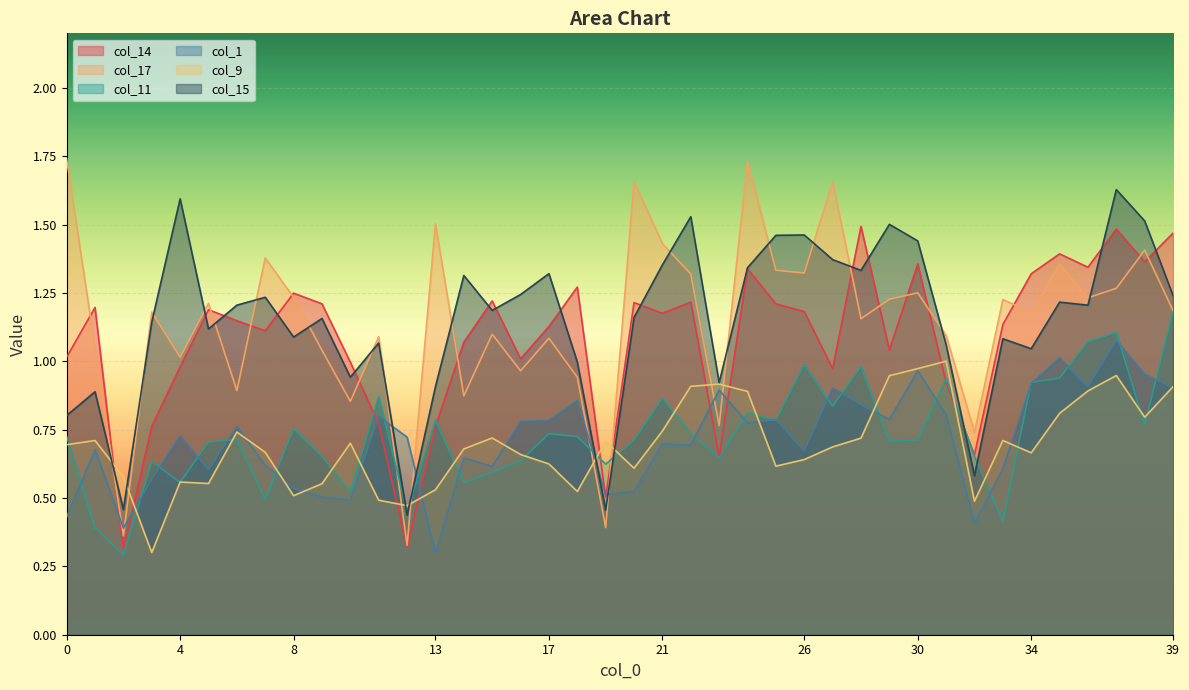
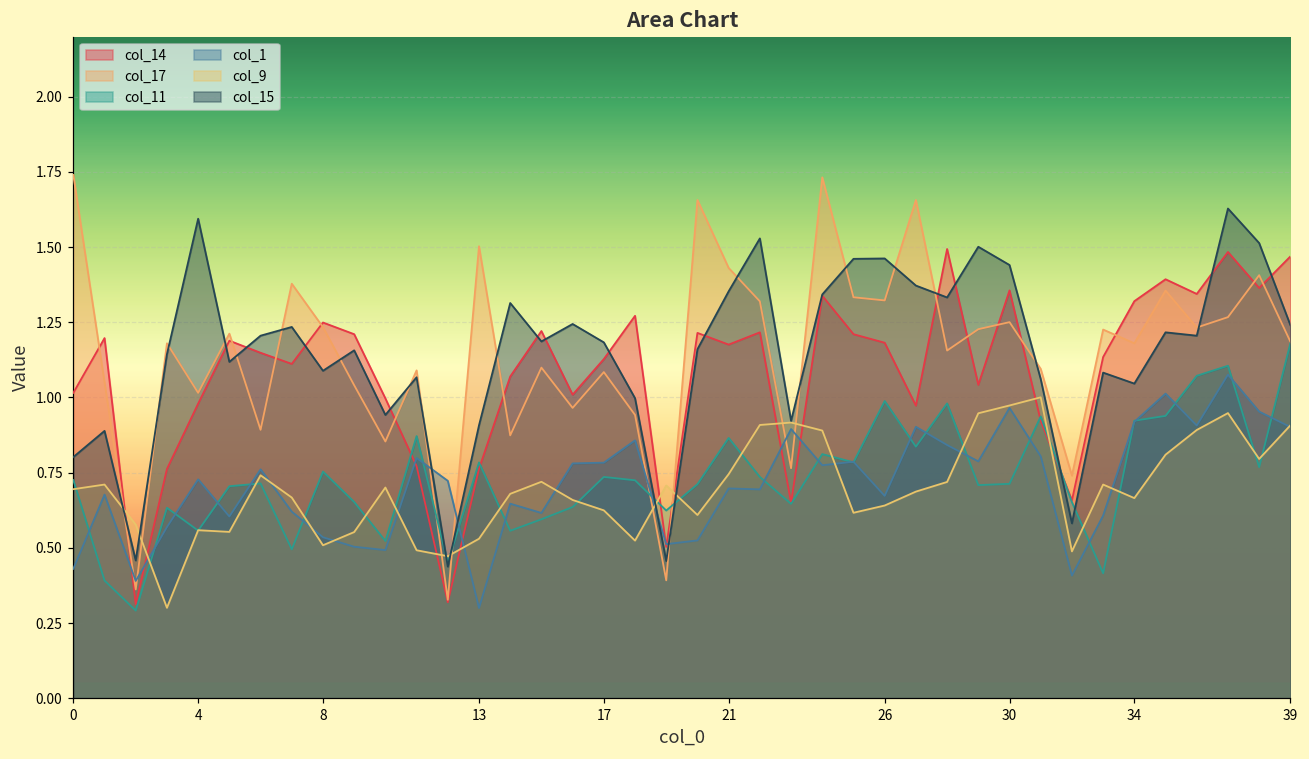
col_15, 17: 1.32 -> 1.18
